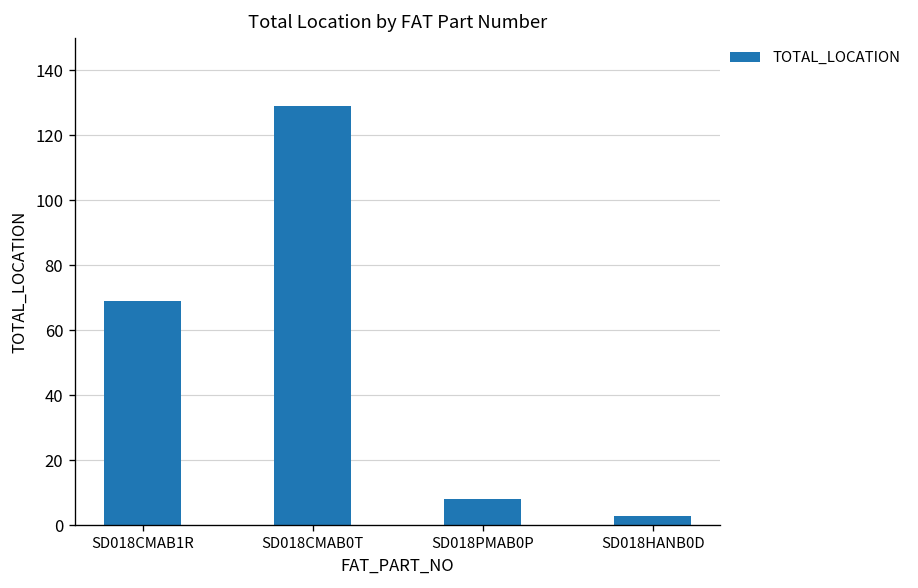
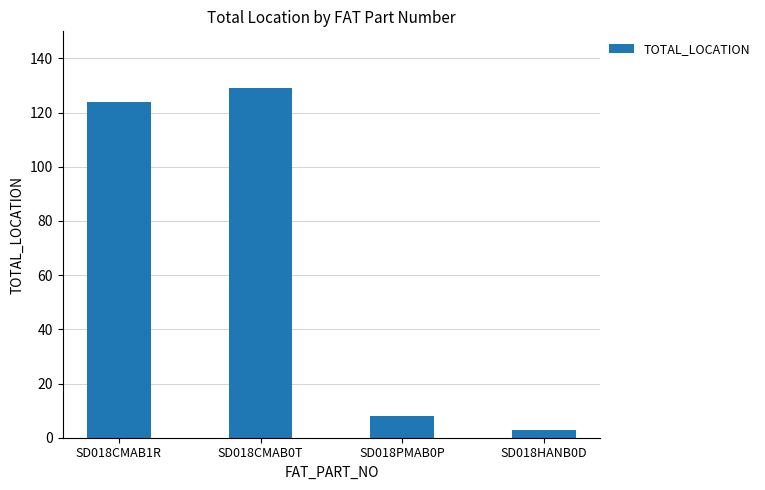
SD018CMAB1R: 69 -> 124
